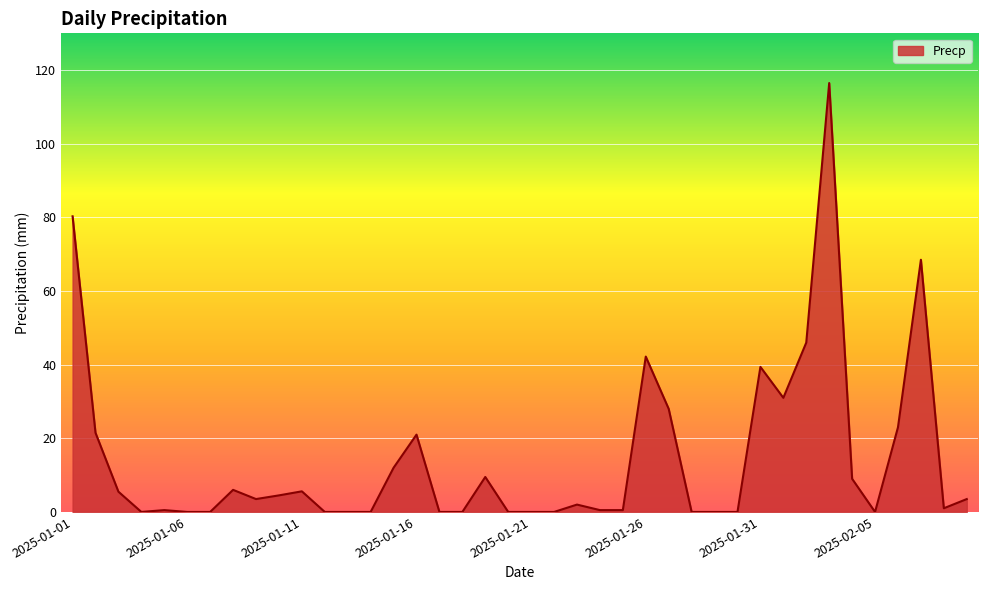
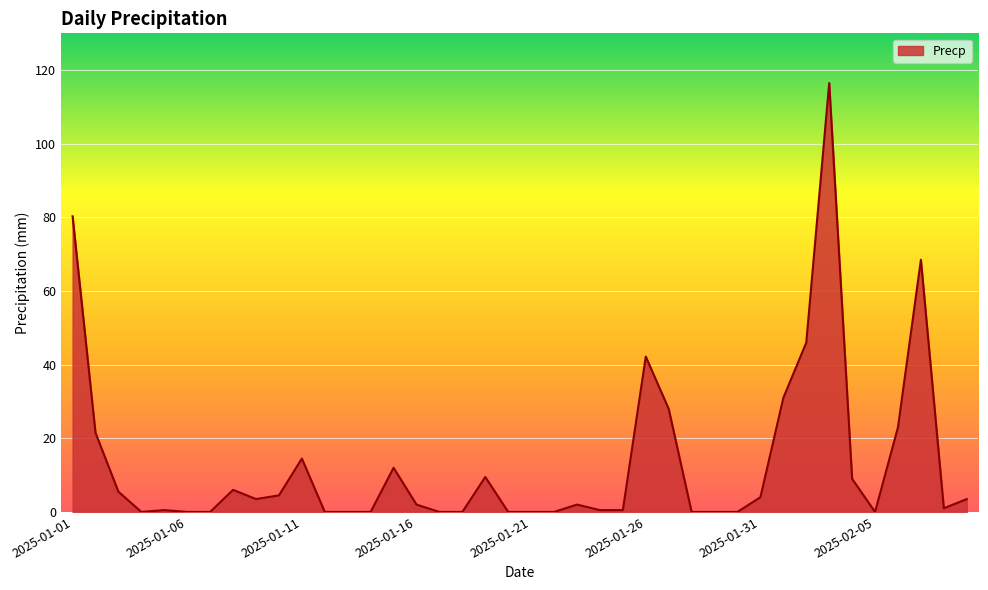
2025-01-11: 6 -> 15
2025-01-16: 21 -> 2
2025-01-31: 39 -> 4
